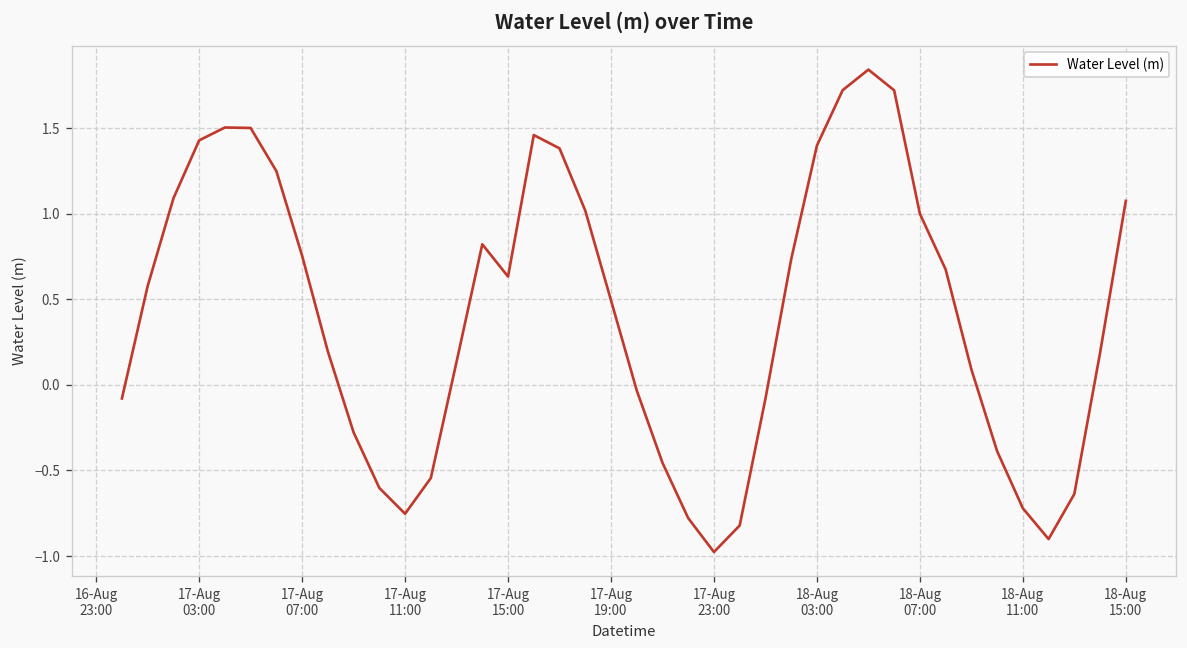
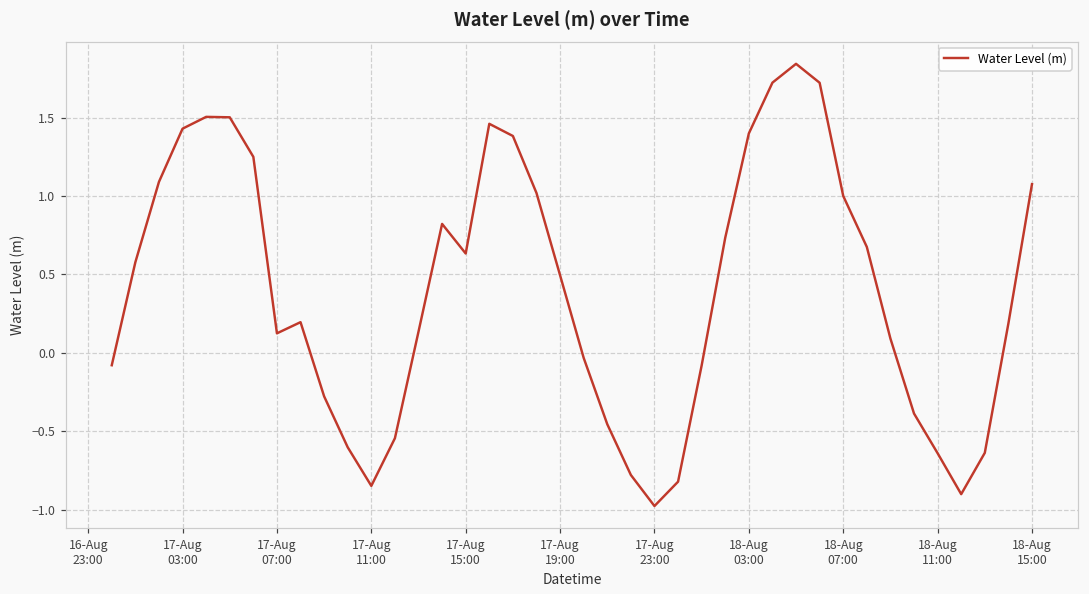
17-Aug 07:00: 0.76 -> 0.12
17-Aug 11:00: -0.75 -> -0.85
18-Aug 11:00: -0.72 -> -0.64
